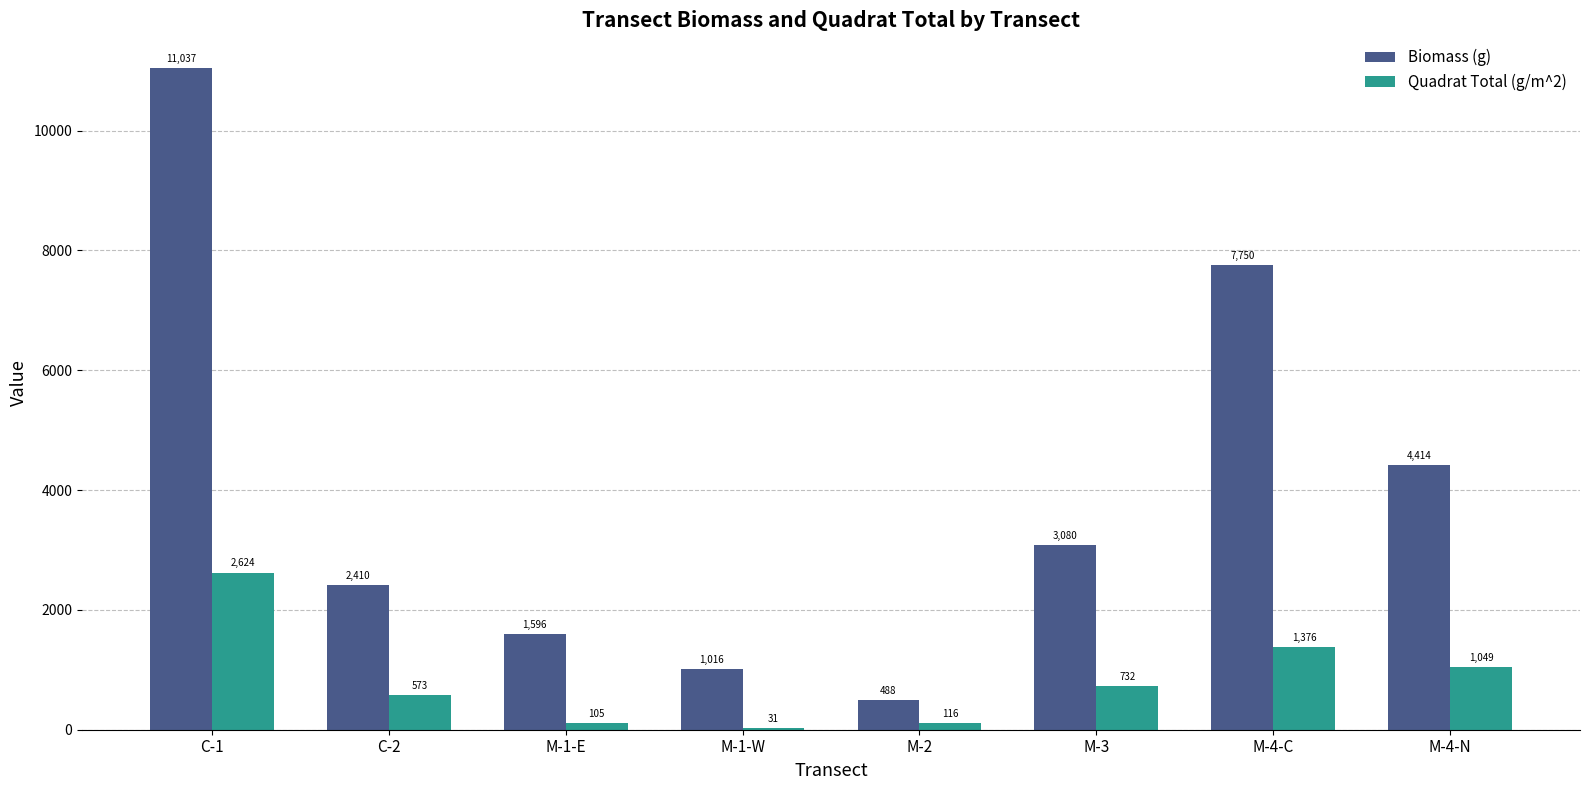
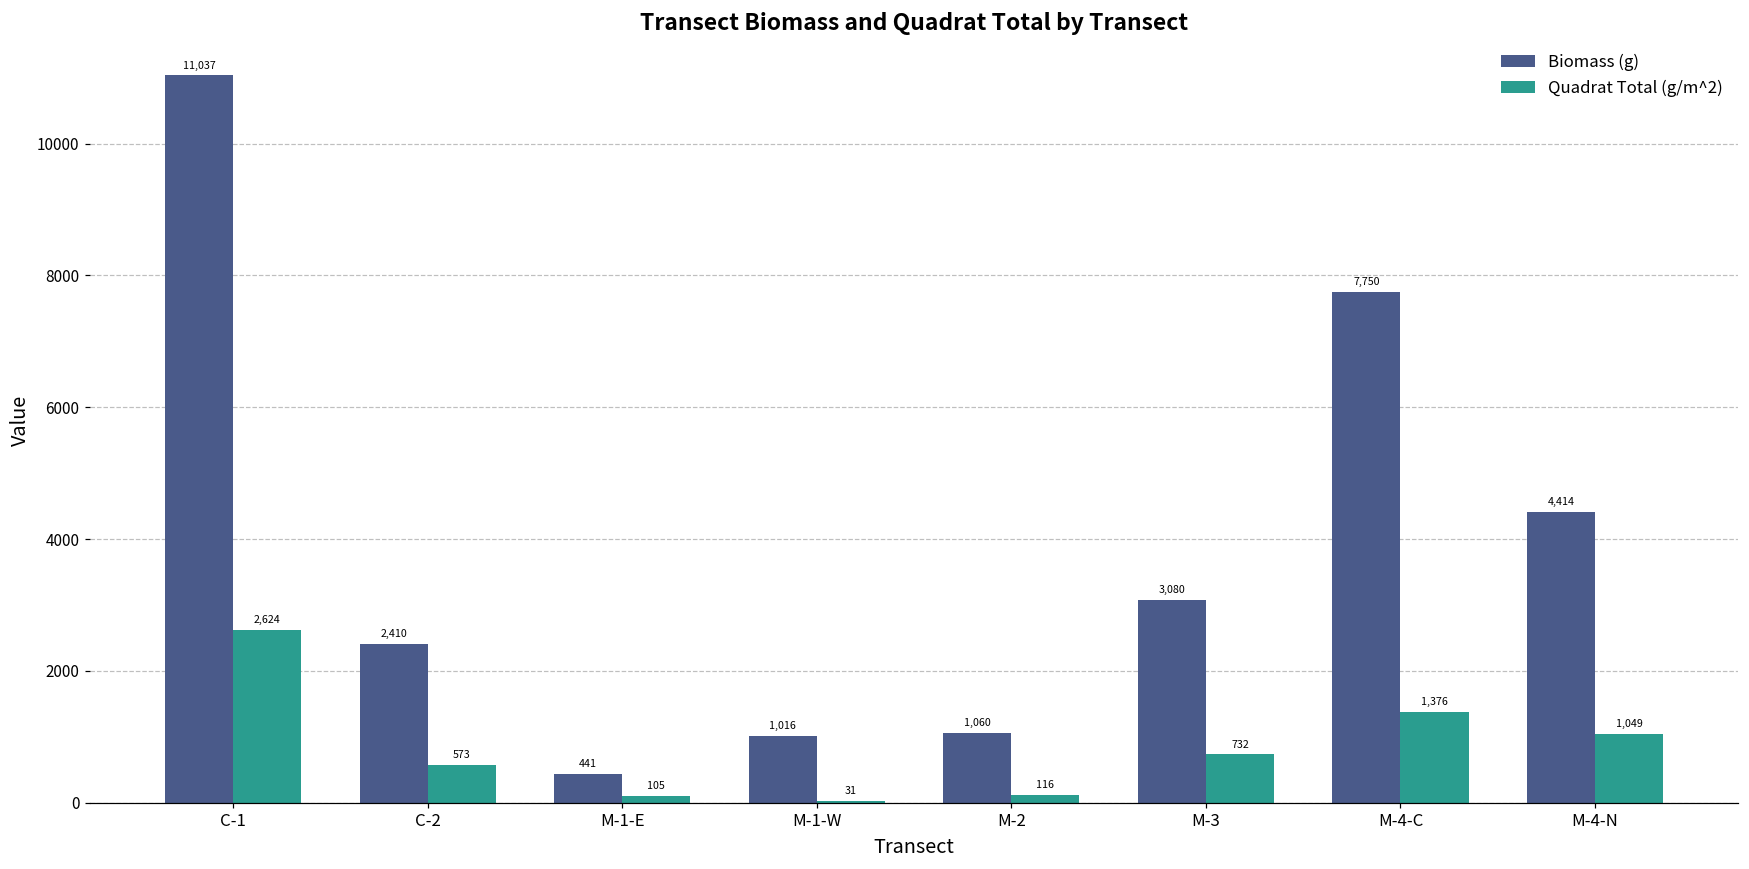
Biomass (g), M-1-E: 1,596 -> 441
Biomass (g), M-2: 488 -> 1,060
